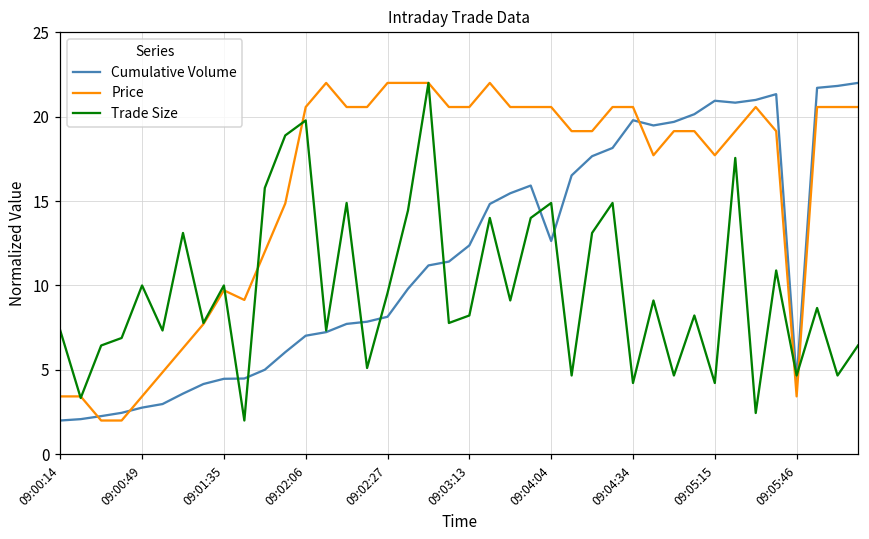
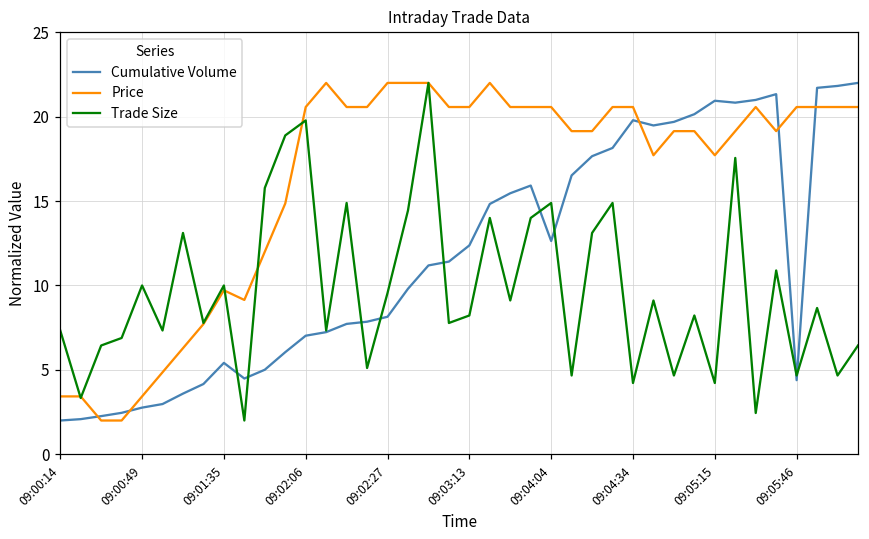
Cumulative Volume, 09:01:35: 4.5 -> 5.4
Price, 09:05:46: 3.4 -> 20.6
